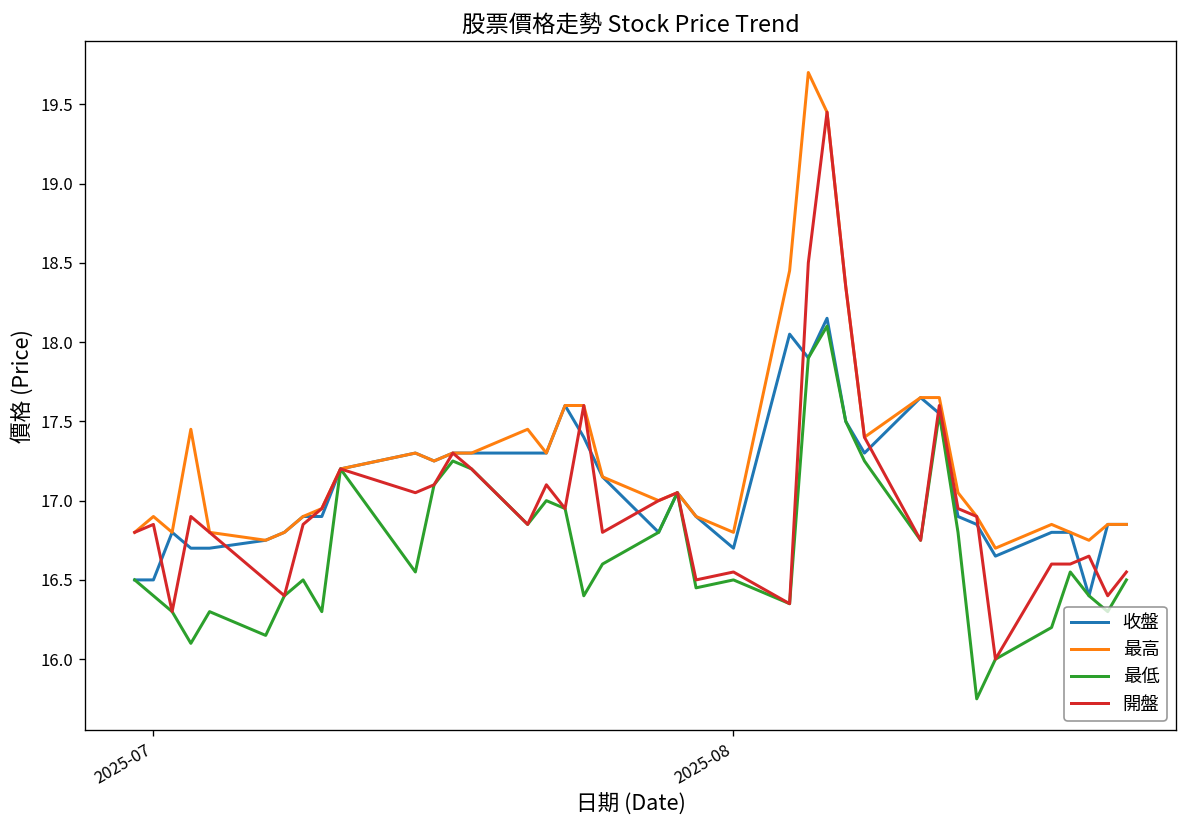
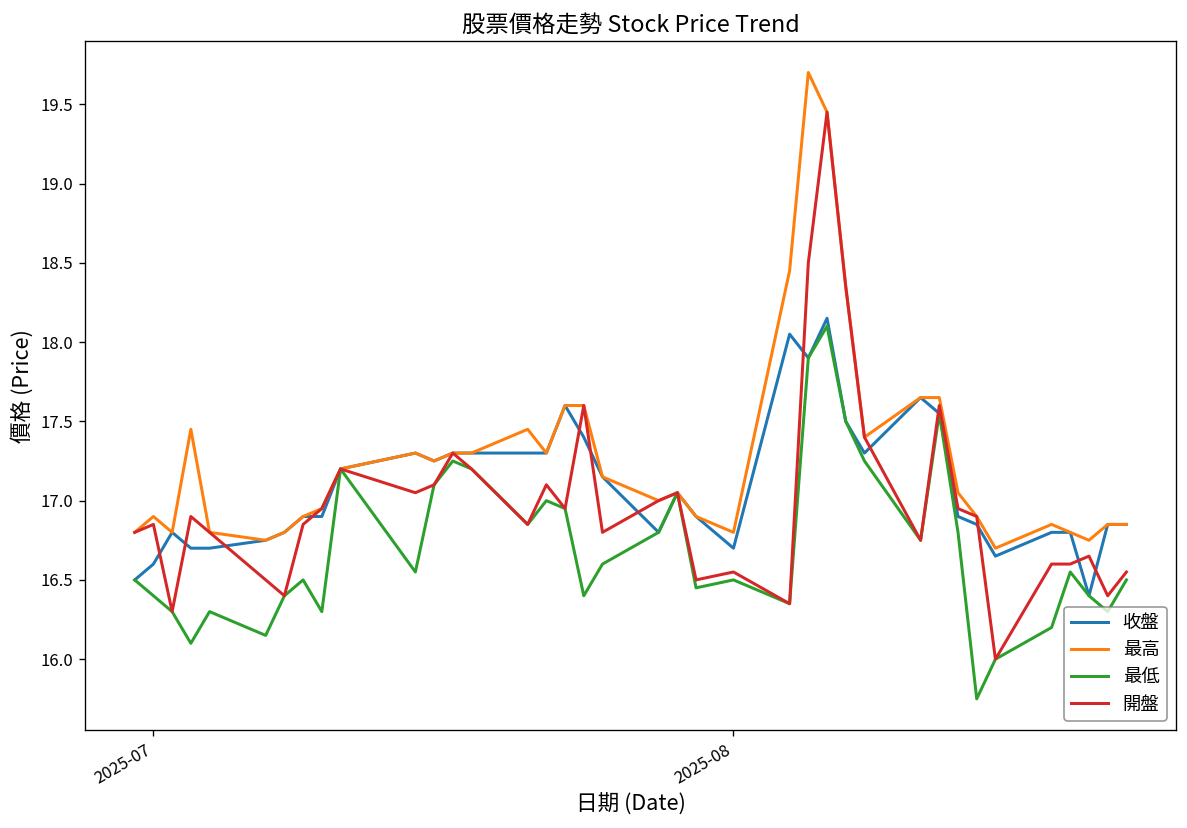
收盤, 2025-07: 16.5 -> 16.6
